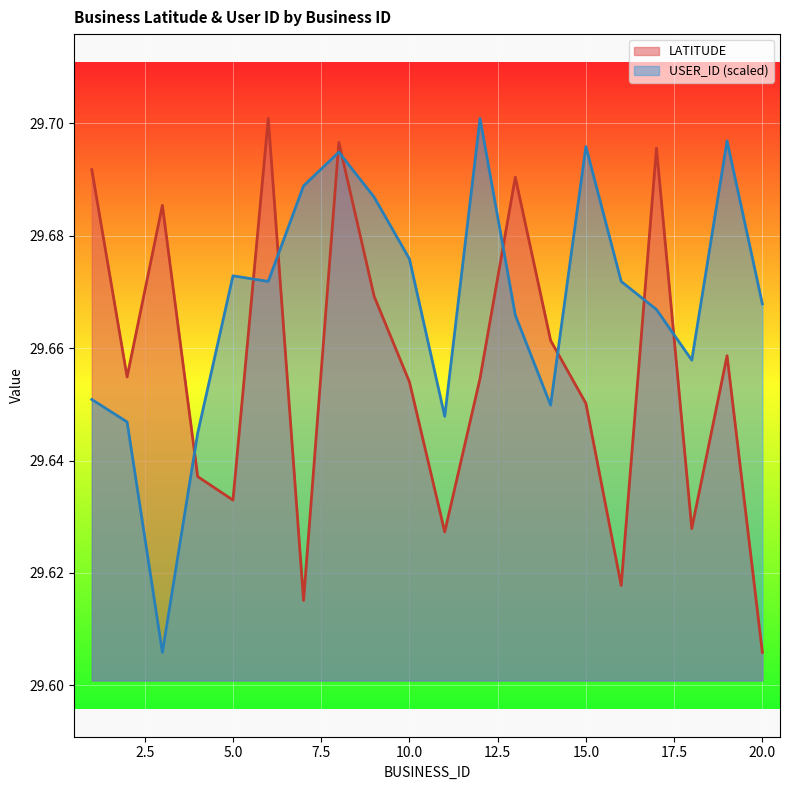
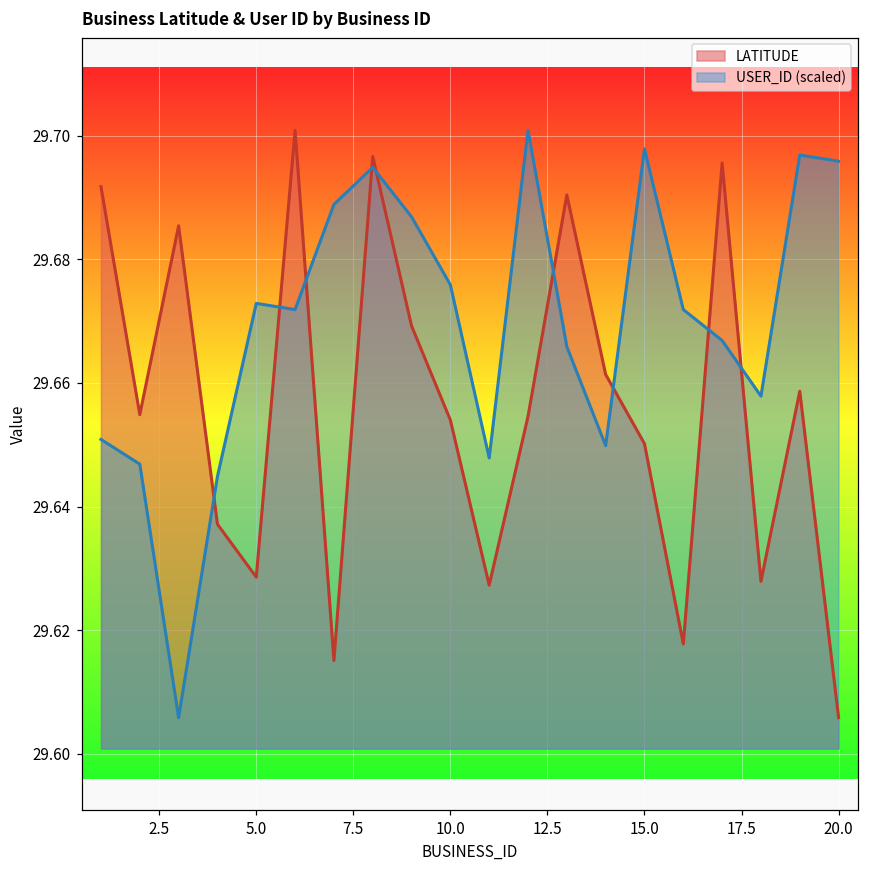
LATITUDE, 5.0: 29.633 -> 29.629
USER_ID (scaled), 15.0: 29.696 -> 29.698
USER_ID (scaled), 20.0: 29.668 -> 29.696
